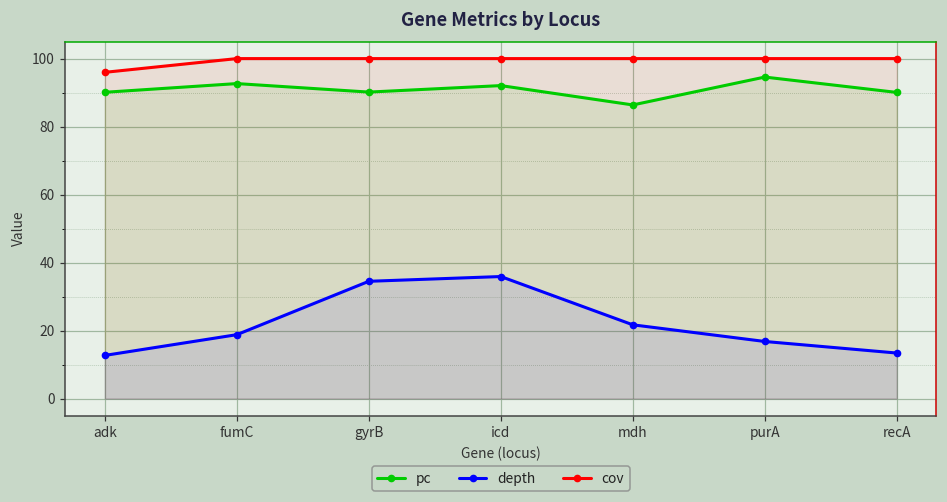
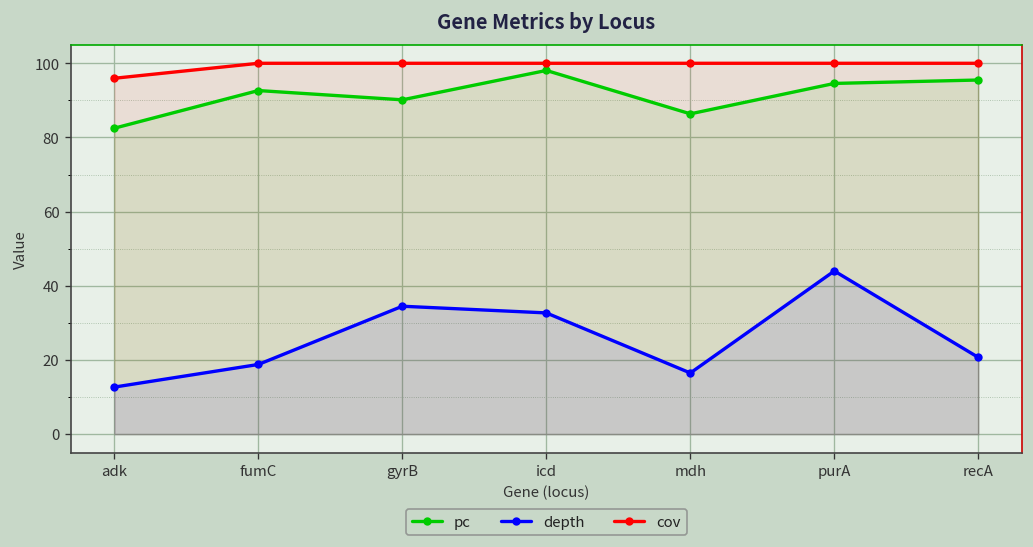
pc, adk: 90 -> 83
pc, icd: 92 -> 98
depth, icd: 36 -> 33
depth, mdh: 22 -> 17
depth, purA: 17 -> 44
pc, recA: 90 -> 95
depth, recA: 13 -> 21
